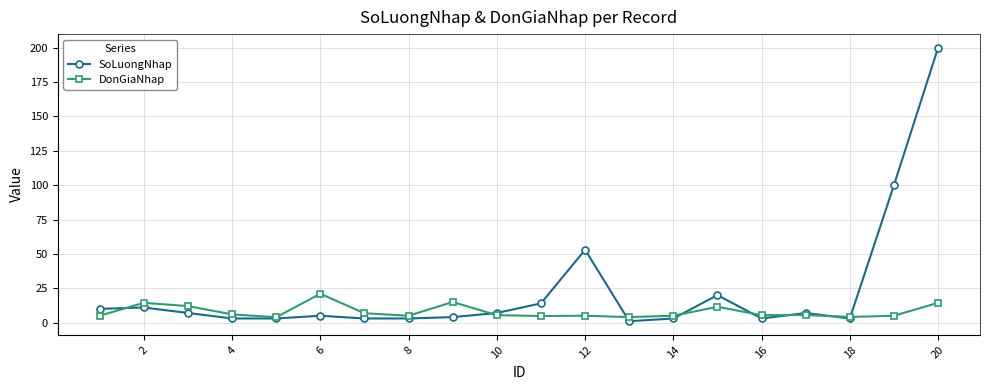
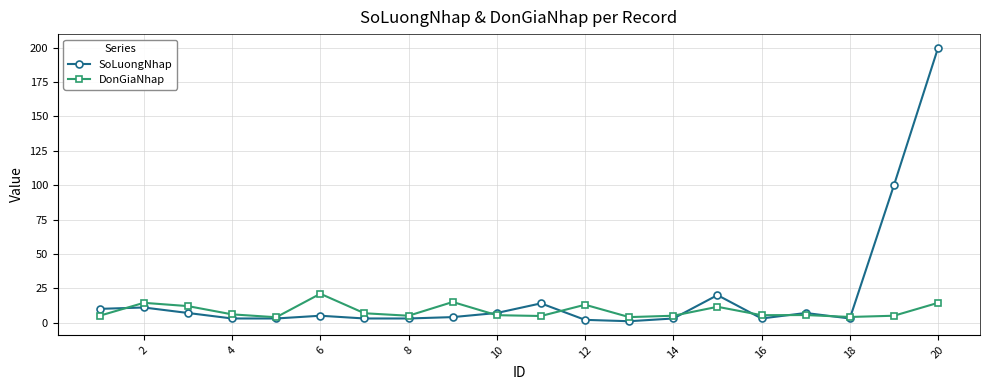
SoLuongNhap, 12: 53 -> 2
DonGiaNhap, 12: 5 -> 13
